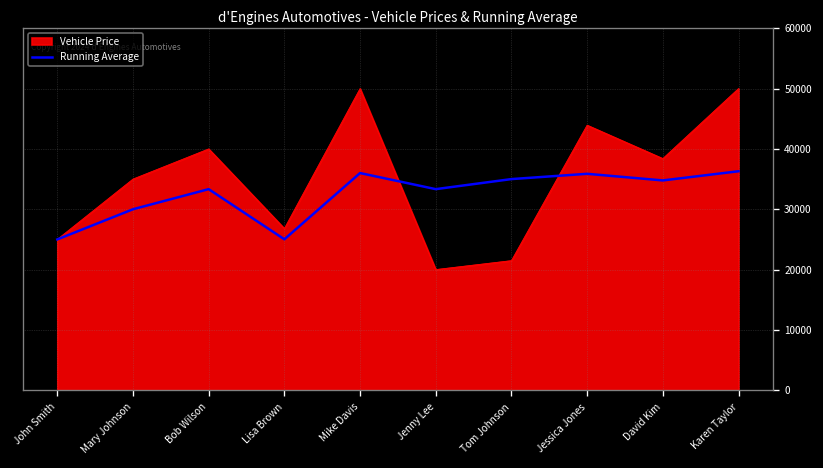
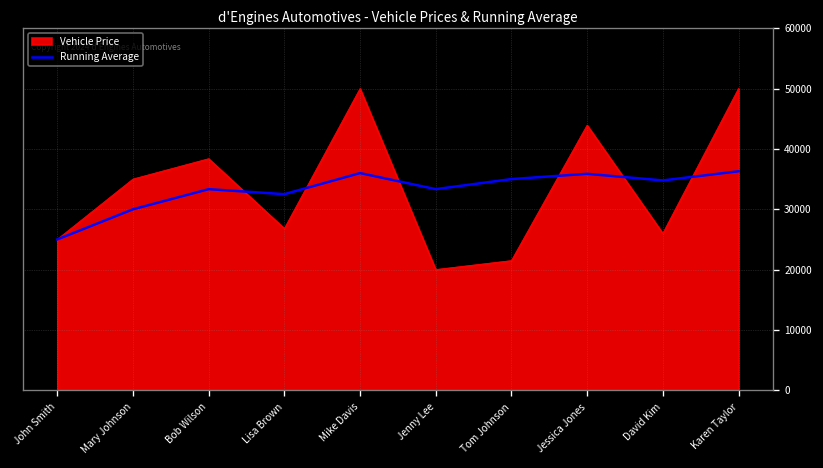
Vehicle Price, Bob Wilson: 40000 -> 38000
Running Average, Lisa Brown: 25000 -> 33000
Vehicle Price, David Kim: 38000 -> 26000
